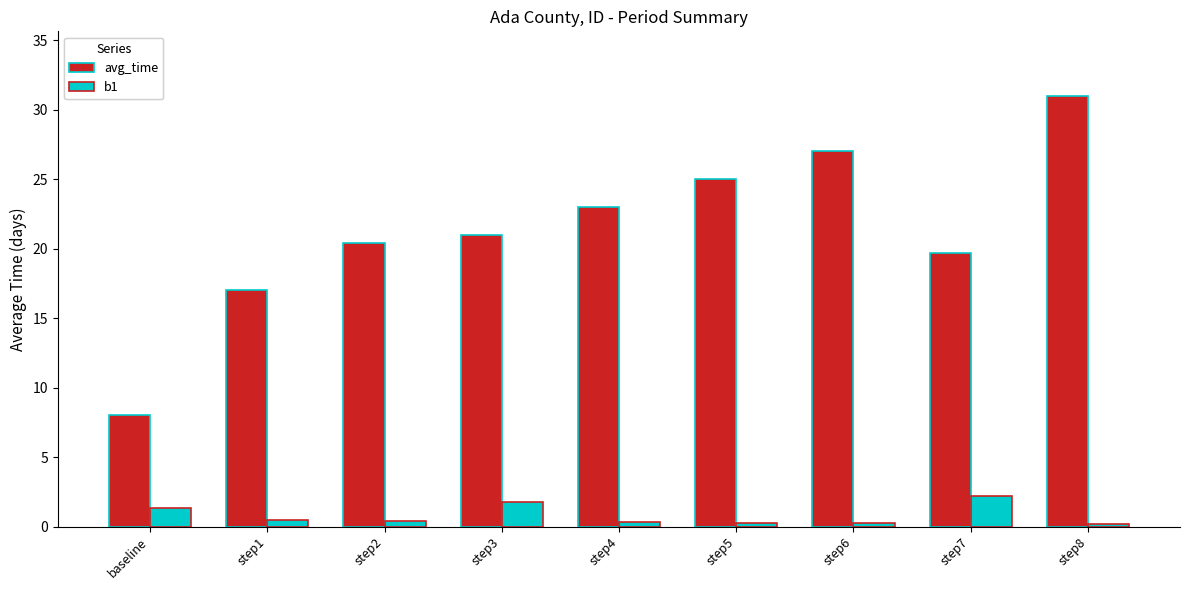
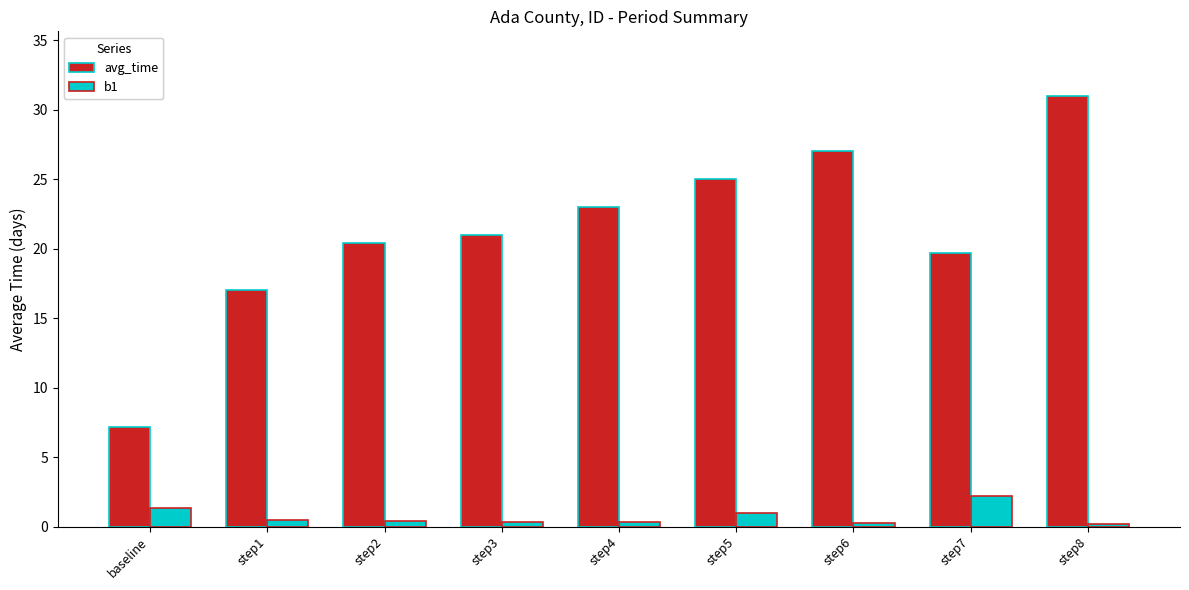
avg_time, baseline: 8.0 -> 7.2
b1, step3: 1.7 -> 0.4
b1, step5: 0.3 -> 1.0
